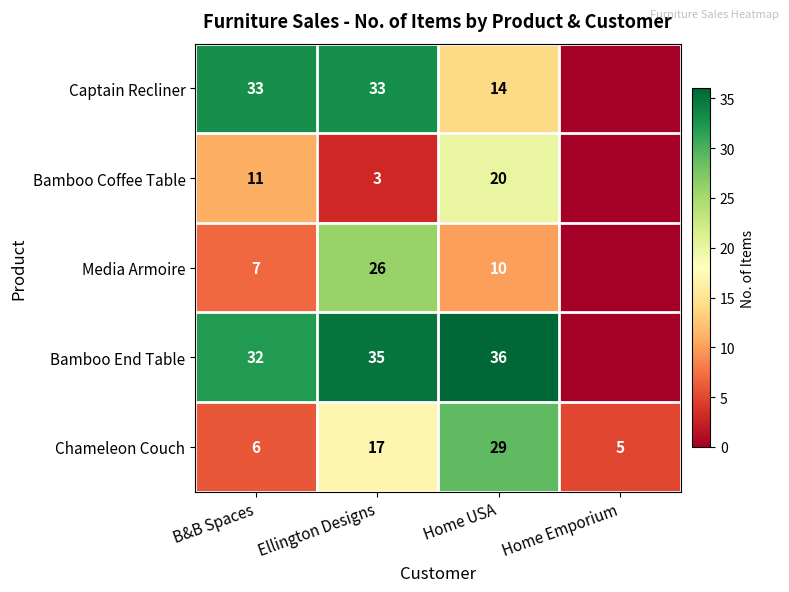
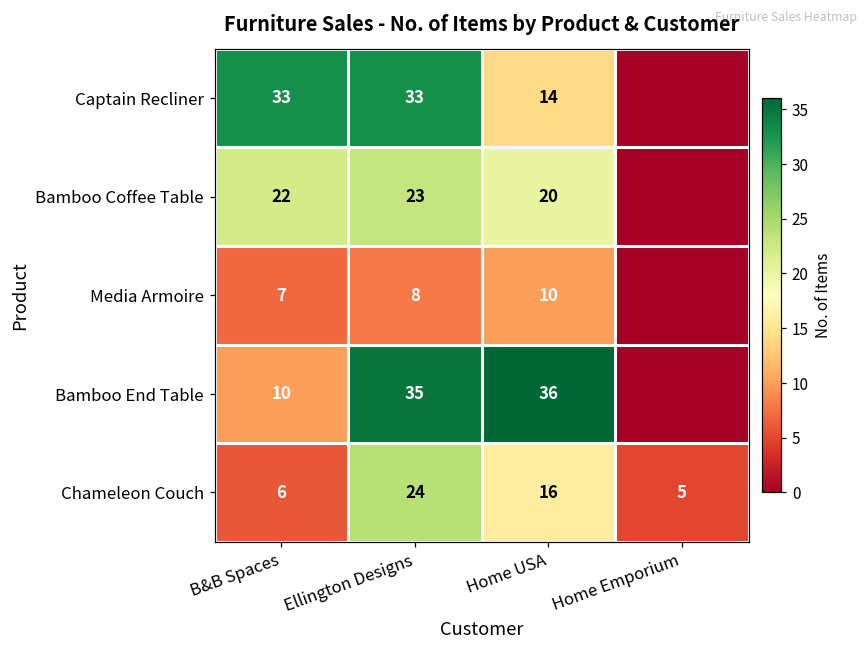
Bamboo Coffee Table, B&B Spaces: 11 -> 22
Bamboo Coffee Table, Ellington Designs: 3 -> 23
Media Armoire, Ellington Designs: 26 -> 8
Bamboo End Table, B&B Spaces: 32 -> 10
Chameleon Couch, Ellington Designs: 17 -> 24
Chameleon Couch, Home USA: 29 -> 16
